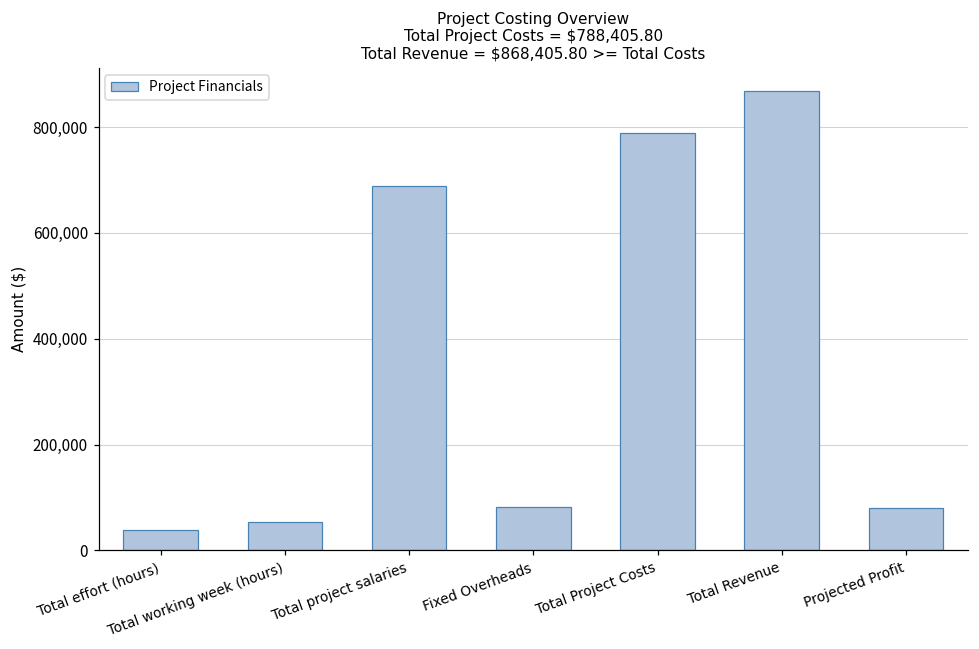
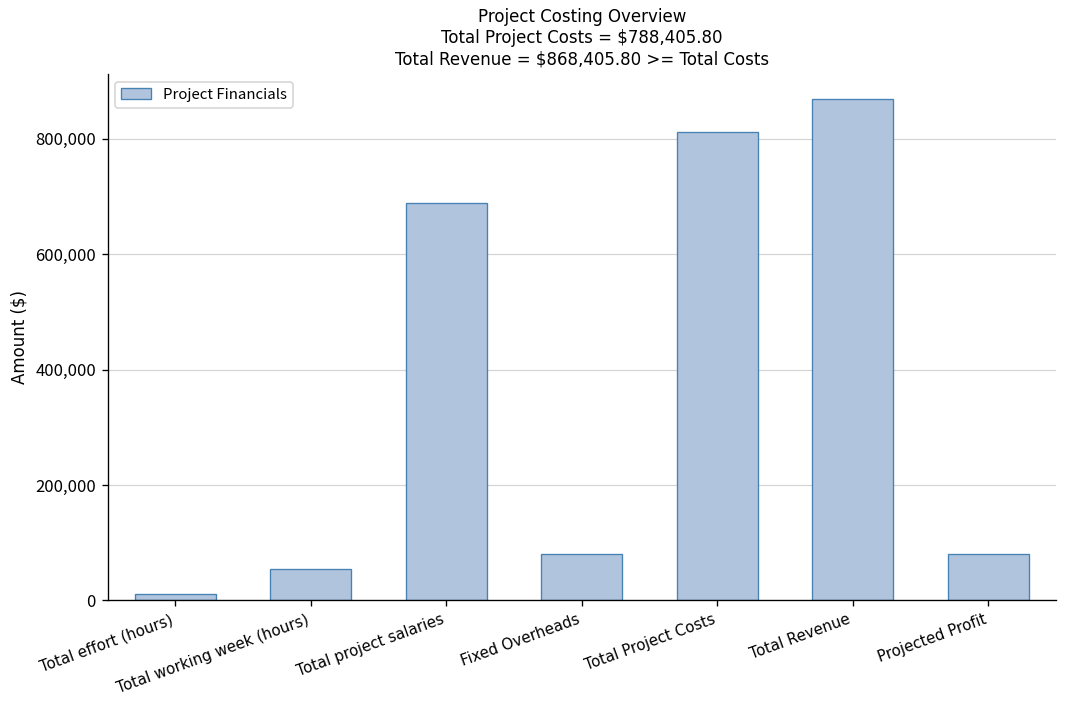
Total effort (hours): 40,000 -> 10,000
Total Project Costs: 790,000 -> 810,000
